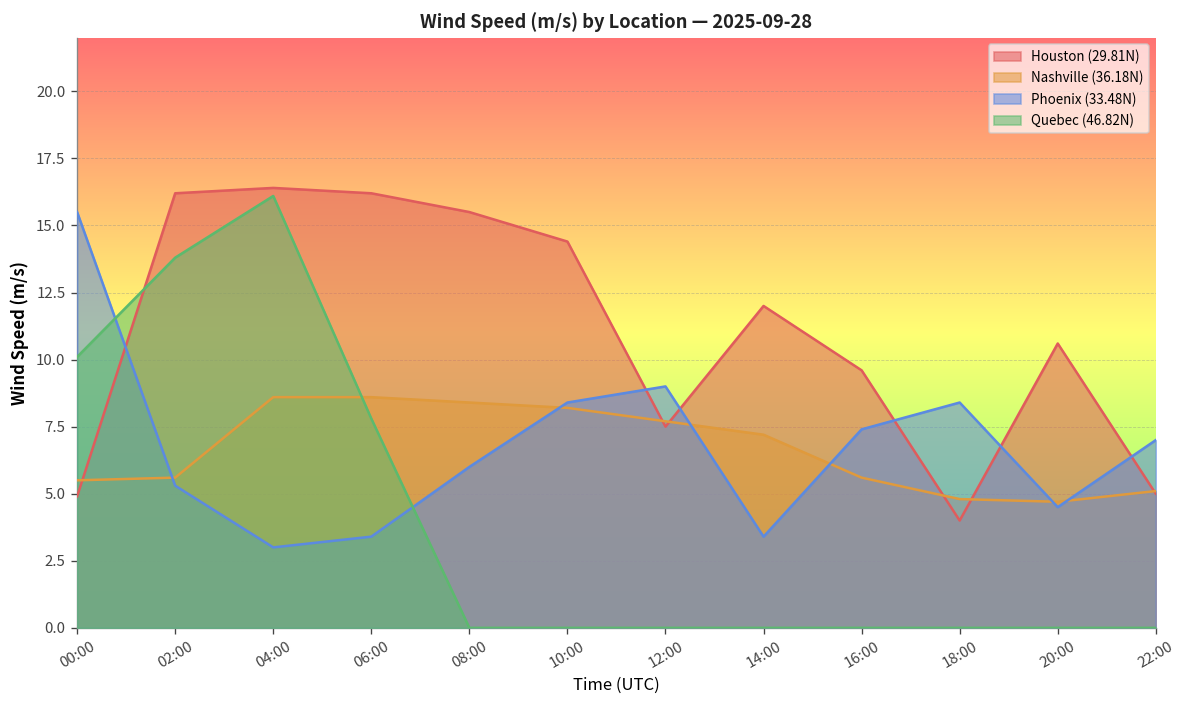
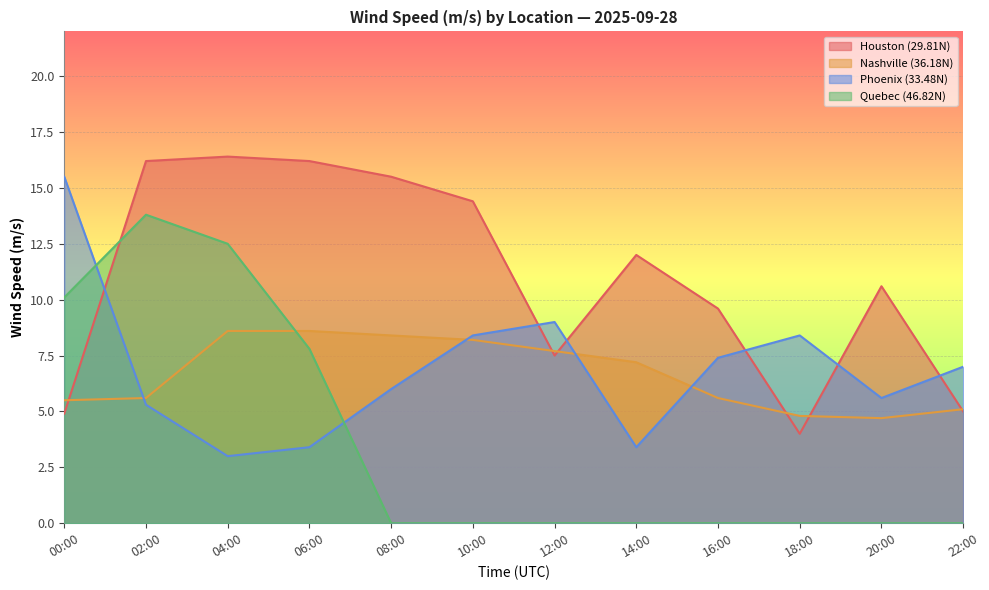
Quebec (46.82N), 04:00: 16.1 -> 12.5
Phoenix (33.48N), 20:00: 4.5 -> 5.6
